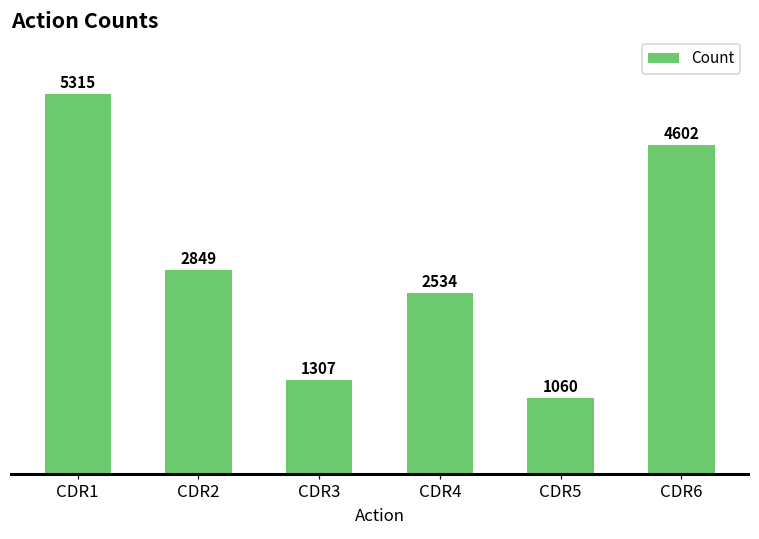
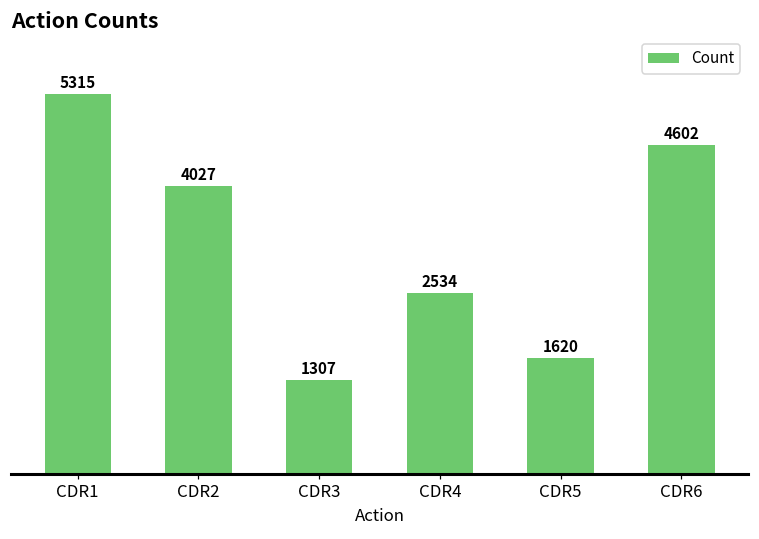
CDR2: 2849 -> 4027
CDR5: 1060 -> 1620
